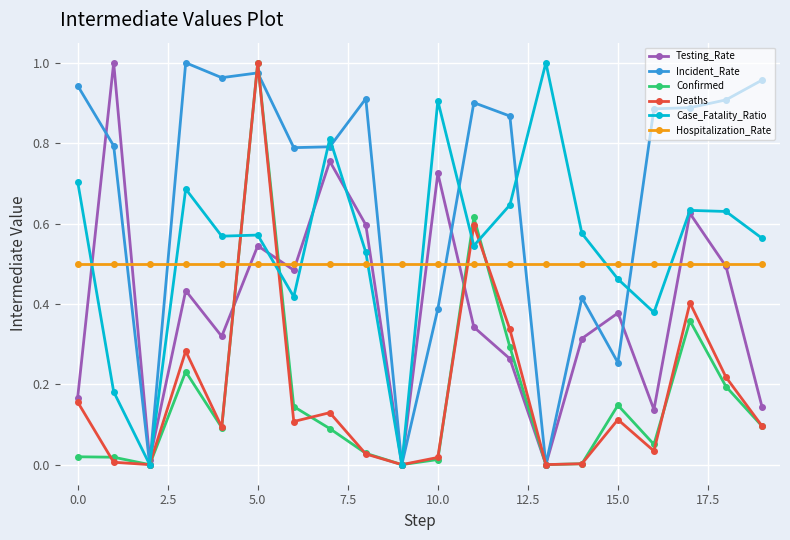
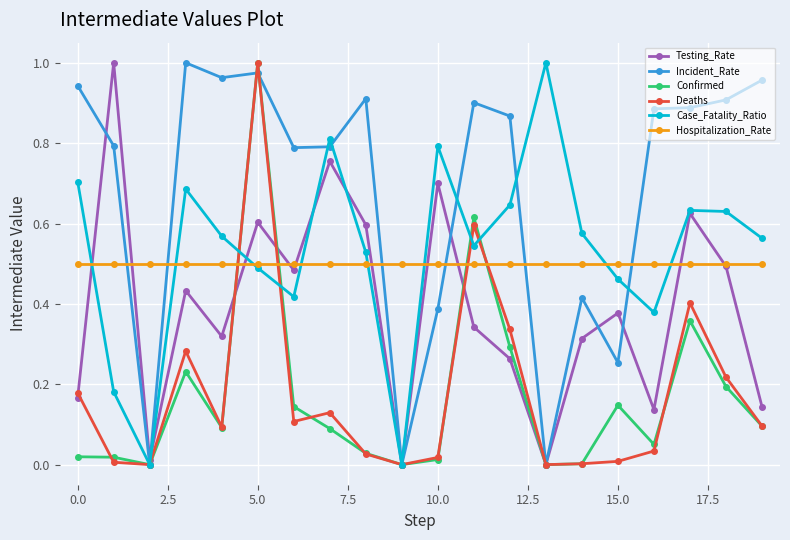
Deaths, 0.0: 0.16 -> 0.18
Testing_Rate, 5.0: 0.54 -> 0.60
Case_Fatality_Ratio, 5.0: 0.57 -> 0.49
Testing_Rate, 10.0: 0.72 -> 0.70
Case_Fatality_Ratio, 10.0: 0.91 -> 0.79
Deaths, 15.0: 0.11 -> 0.01
